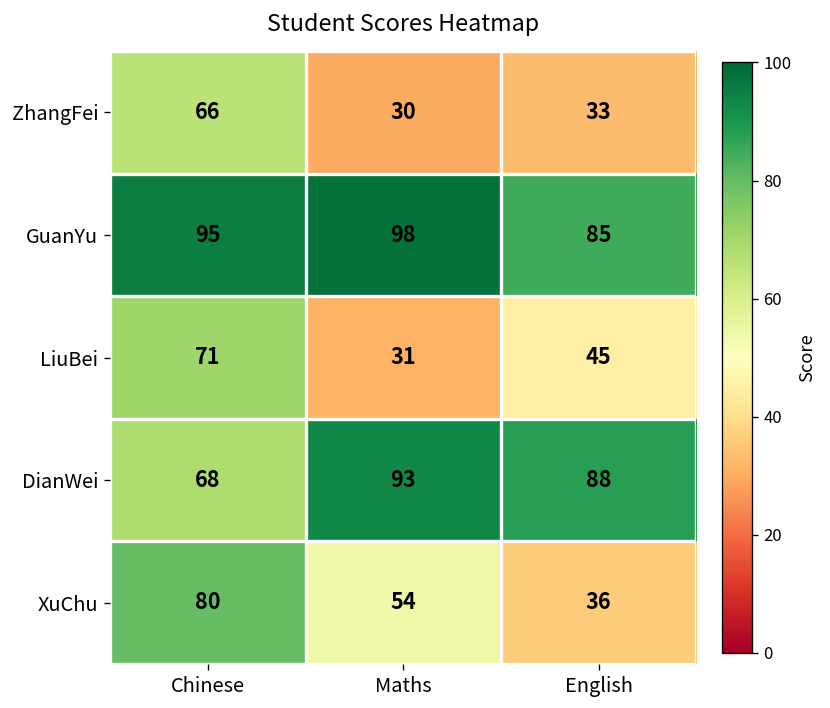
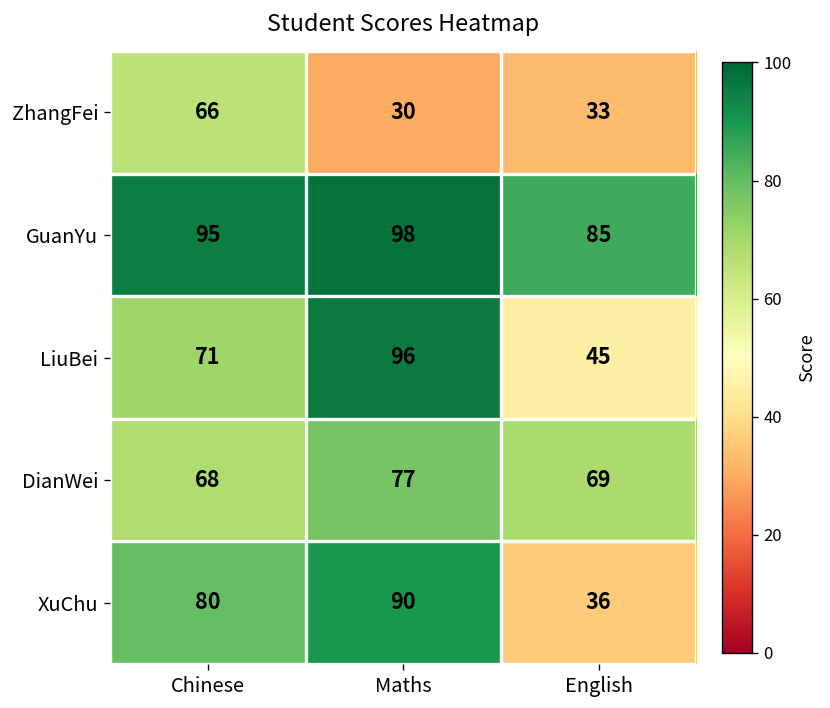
LiuBei, Maths: 31 -> 96
DianWei, Maths: 93 -> 77
DianWei, English: 88 -> 69
XuChu, Maths: 54 -> 90
